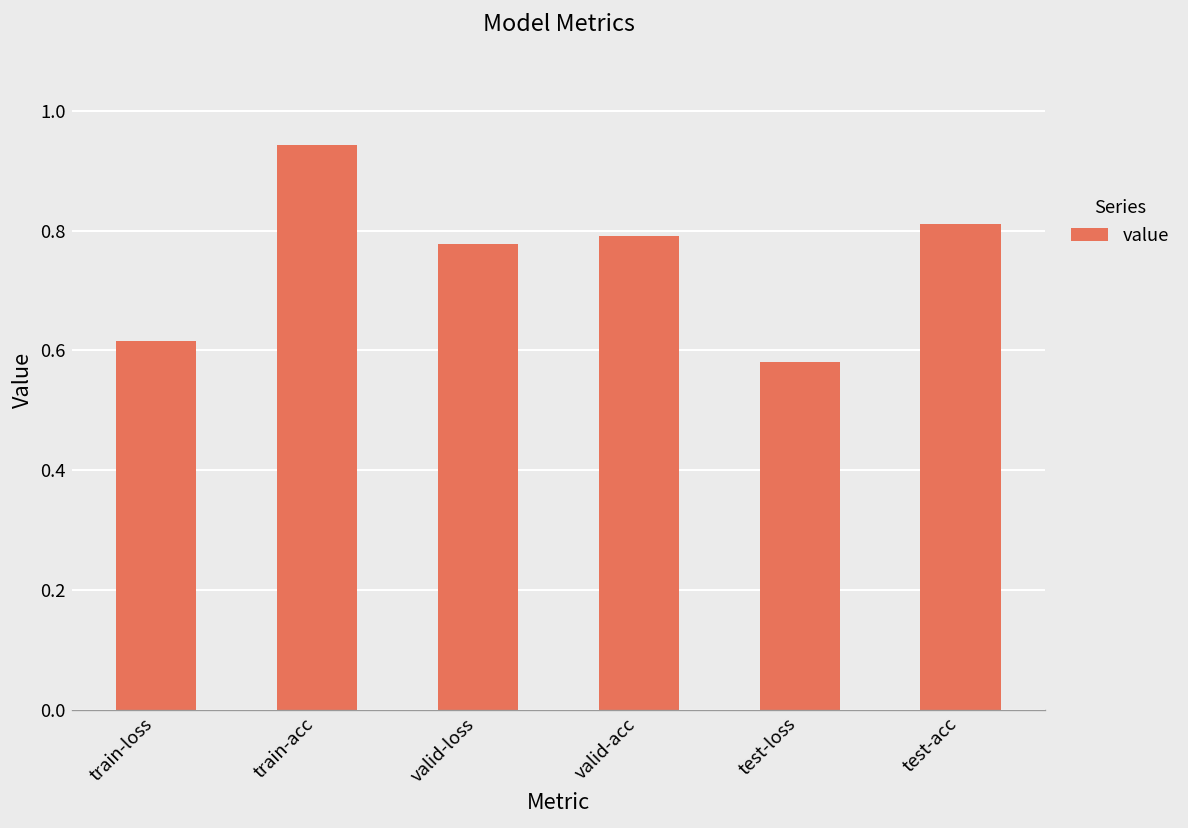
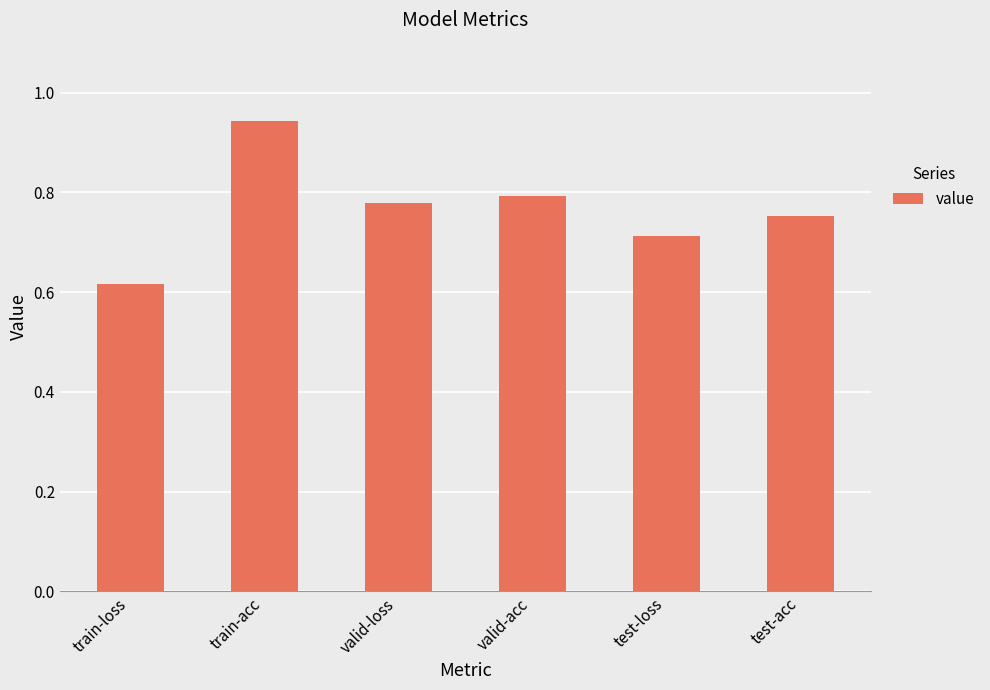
test-loss: 0.58 -> 0.71
test-acc: 0.81 -> 0.75
